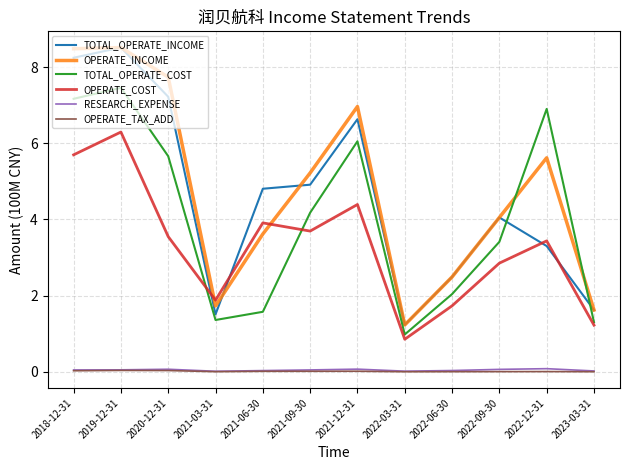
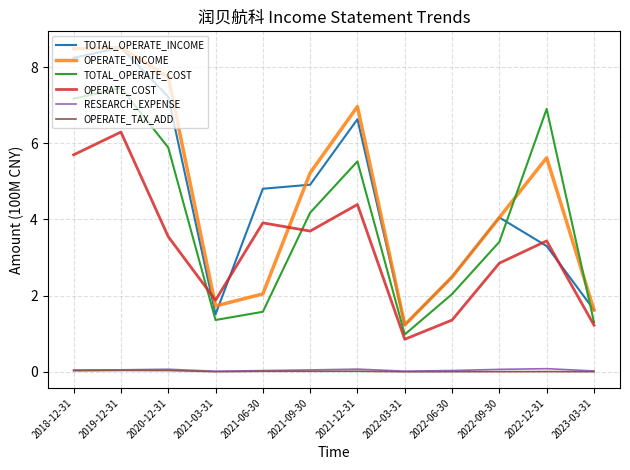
TOTAL_OPERATE_COST, 2020-12-31: 5.7 -> 5.9
OPERATE_INCOME, 2021-06-30: 3.6 -> 2.0
TOTAL_OPERATE_COST, 2021-12-31: 6.1 -> 5.5
OPERATE_COST, 2022-06-30: 1.7 -> 1.4
